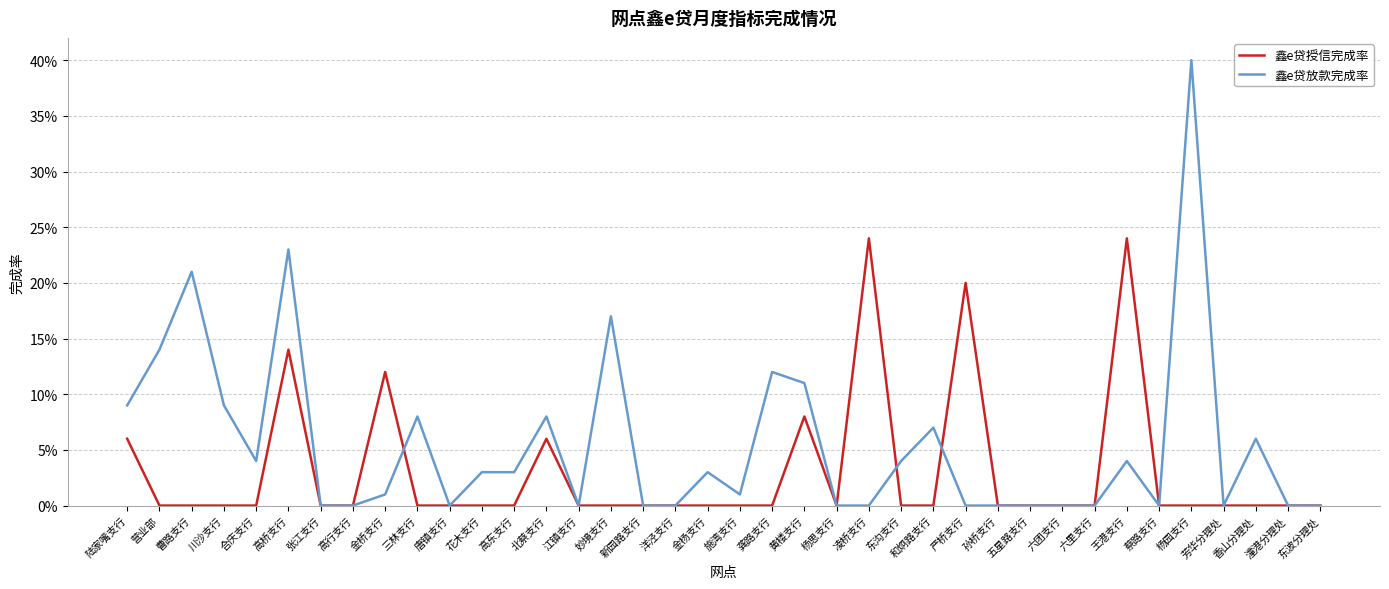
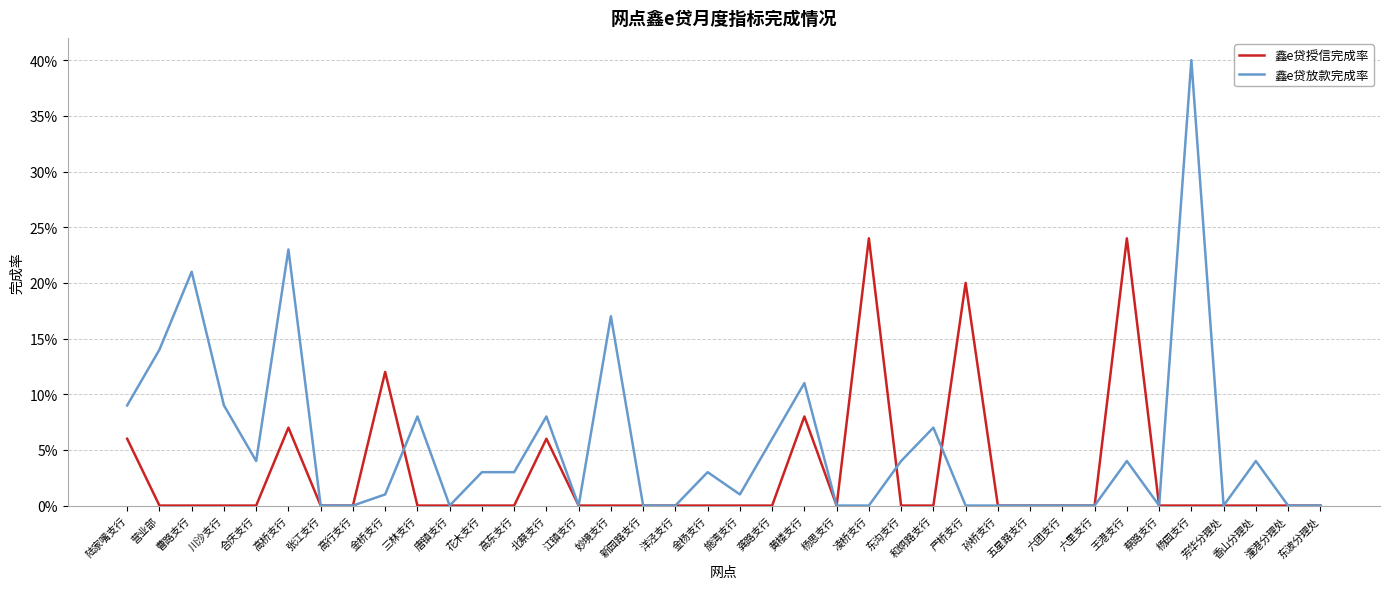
鑫e贷授信完成率, 高桥支行: 14.0% -> 7.0%
鑫e贷放款完成率, 龚路支行: 12.0% -> 6.0%
鑫e贷放款完成率, 香山分理处: 6.0% -> 4.0%
